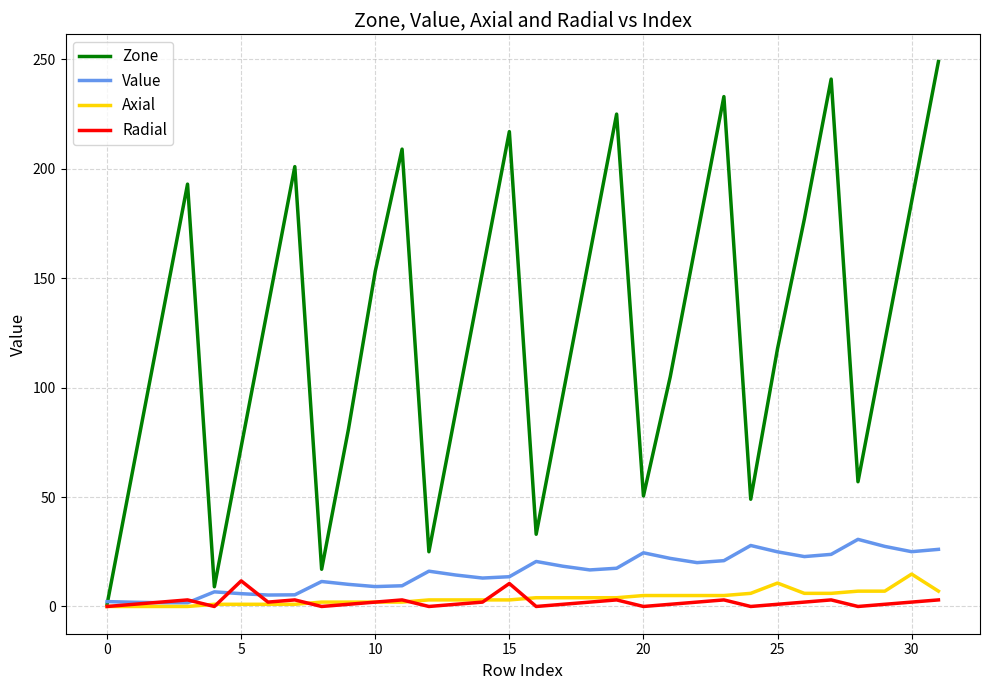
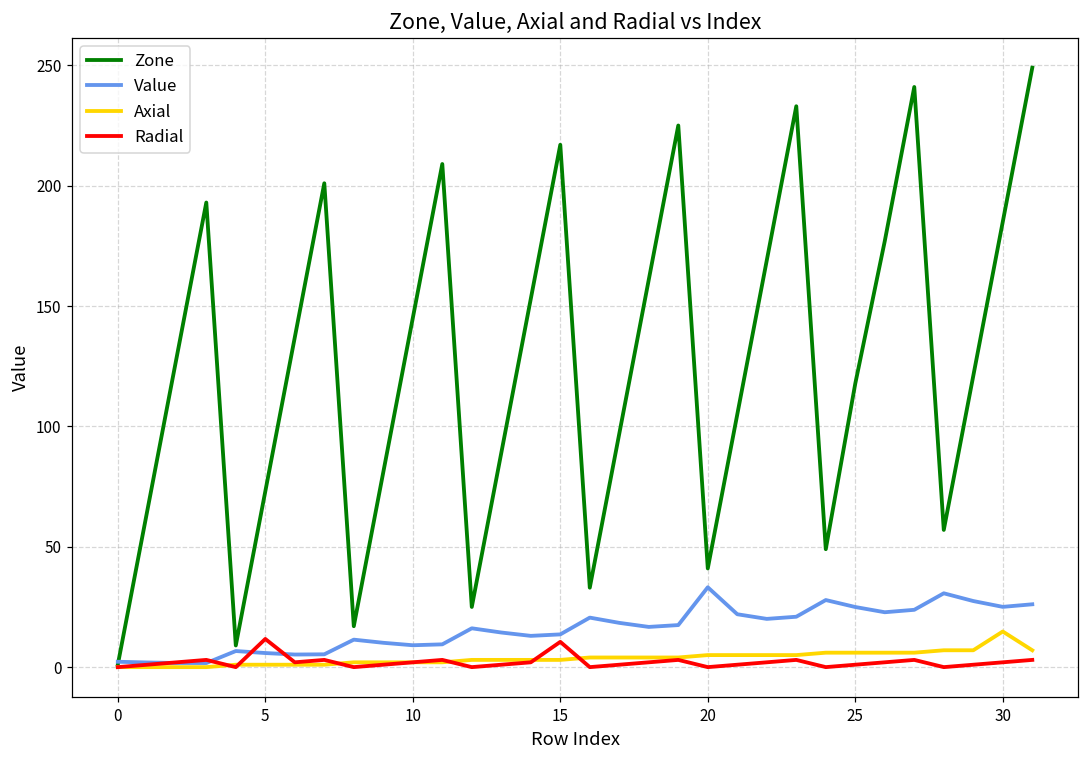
Zone, 10: 153 -> 145
Zone, 20: 51 -> 41
Value, 20: 25 -> 33
Axial, 25: 11 -> 6
